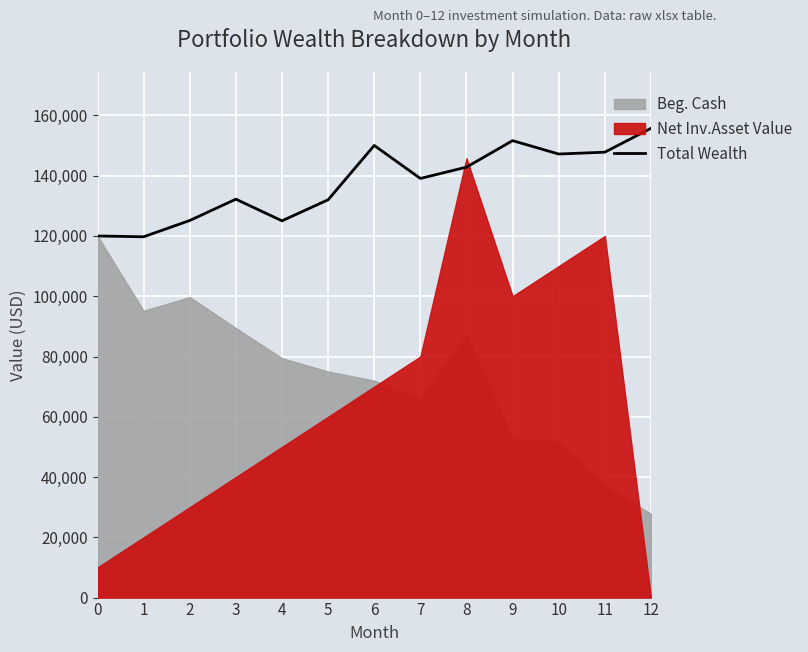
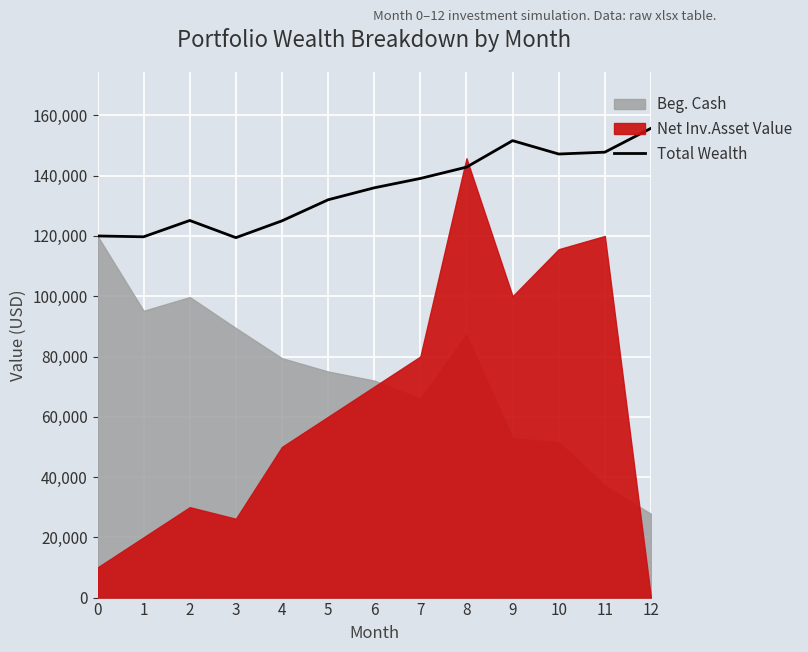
Total Wealth, 3: 132,000 -> 119,000
Net Inv.Asset Value, 3: 40,000 -> 26,000
Total Wealth, 6: 150,000 -> 136,000
Net Inv.Asset Value, 10: 110,000 -> 116,000
